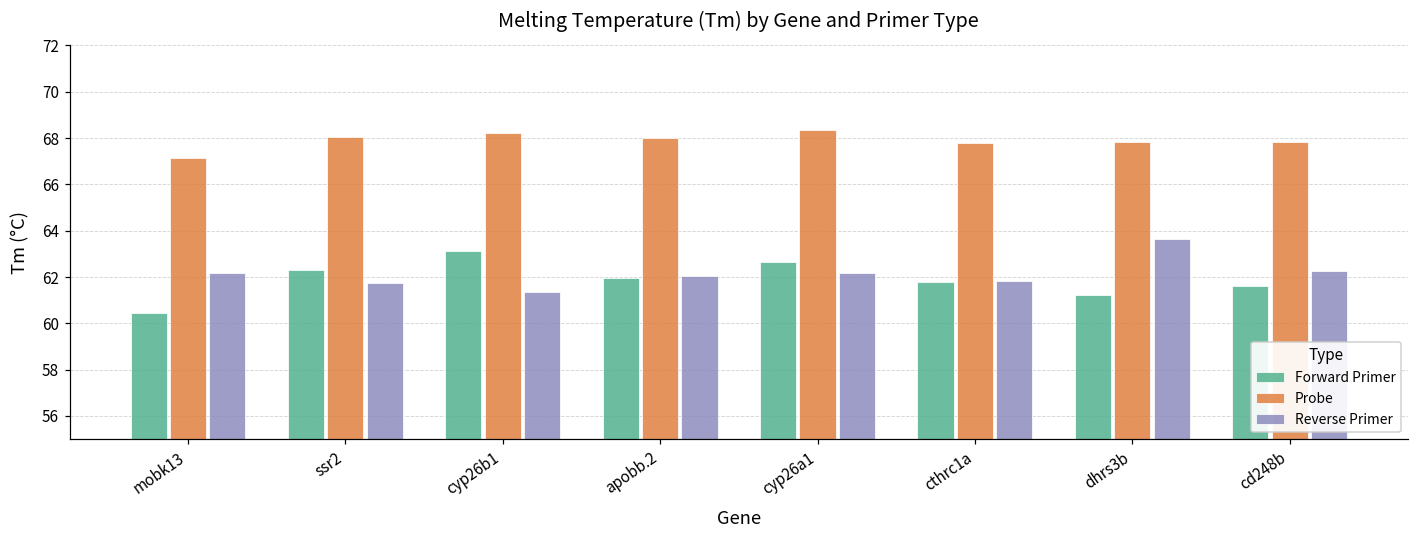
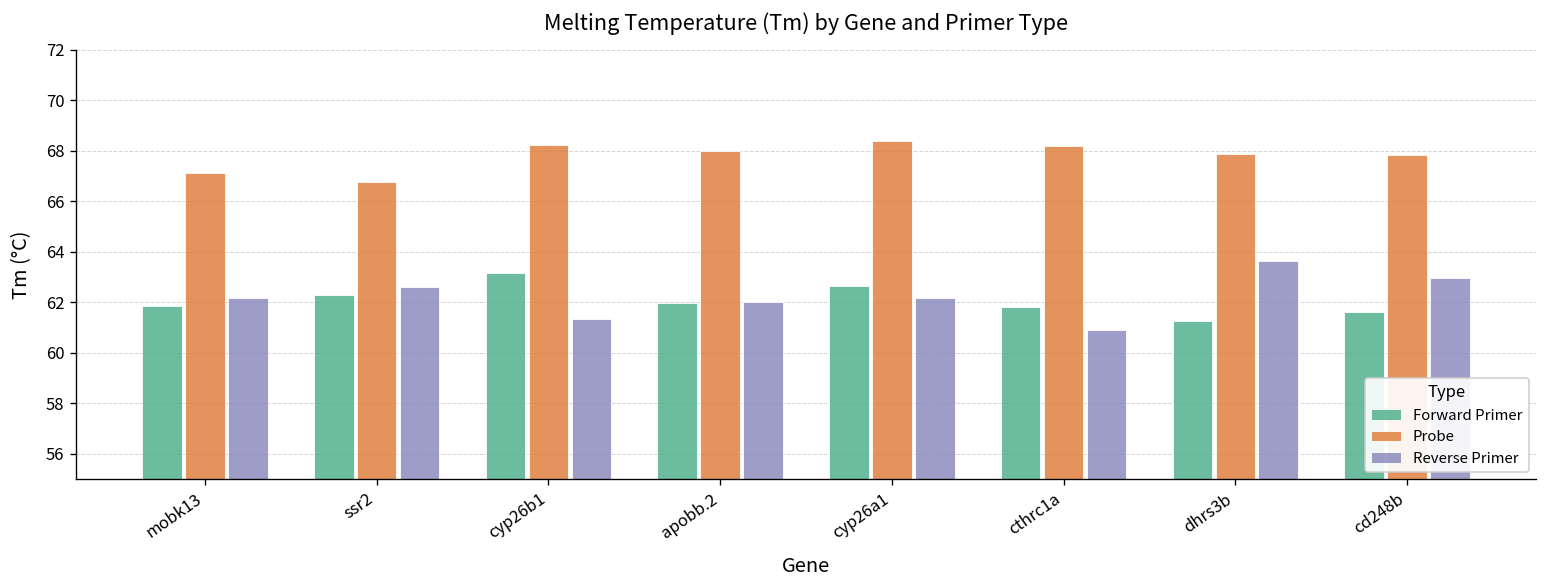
Forward Primer, mobk13: 60.4 -> 61.9
Probe, ssr2: 68.0 -> 66.8
Reverse Primer, ssr2: 61.8 -> 62.6
Probe, cthrc1a: 67.8 -> 68.2
Reverse Primer, cthrc1a: 61.8 -> 60.9
Reverse Primer, cd248b: 62.3 -> 63.0
